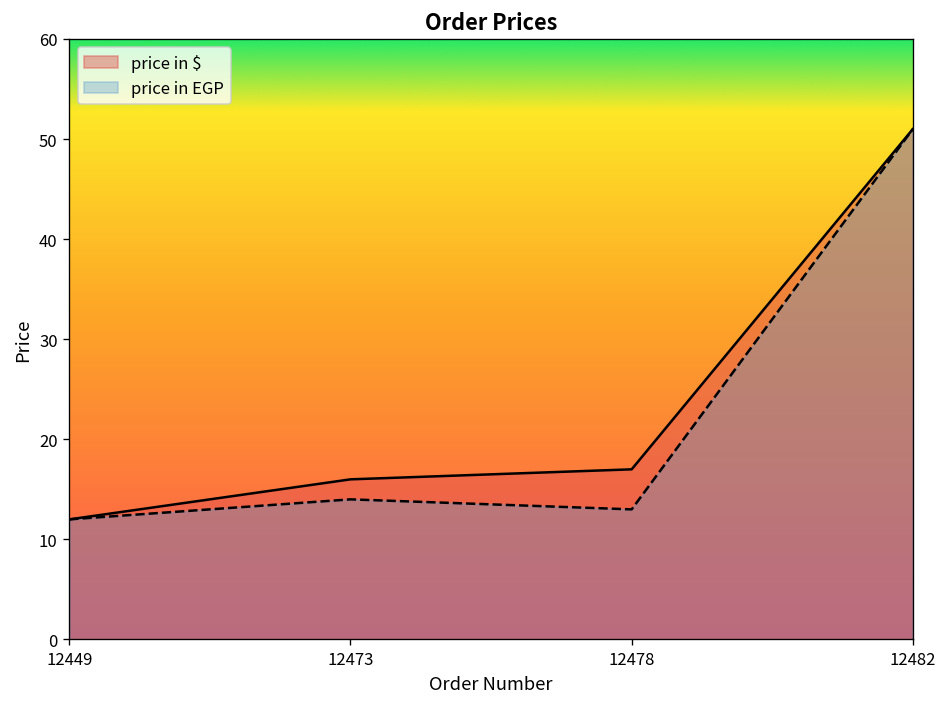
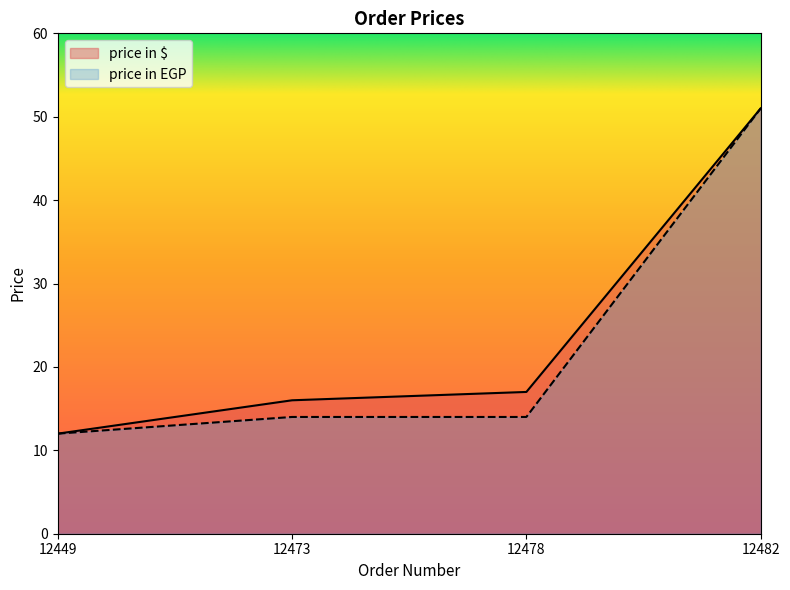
price in EGP, 12478: 13 -> 14
